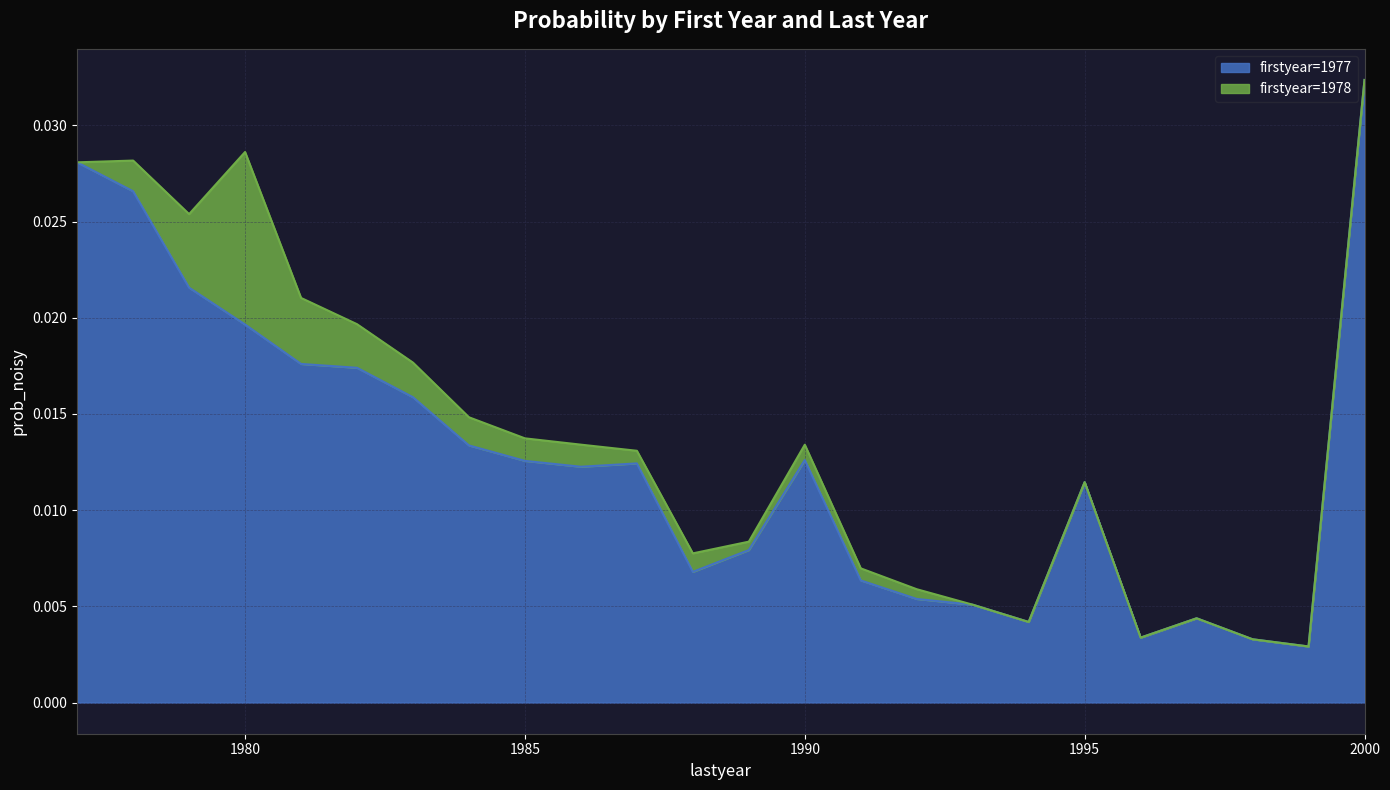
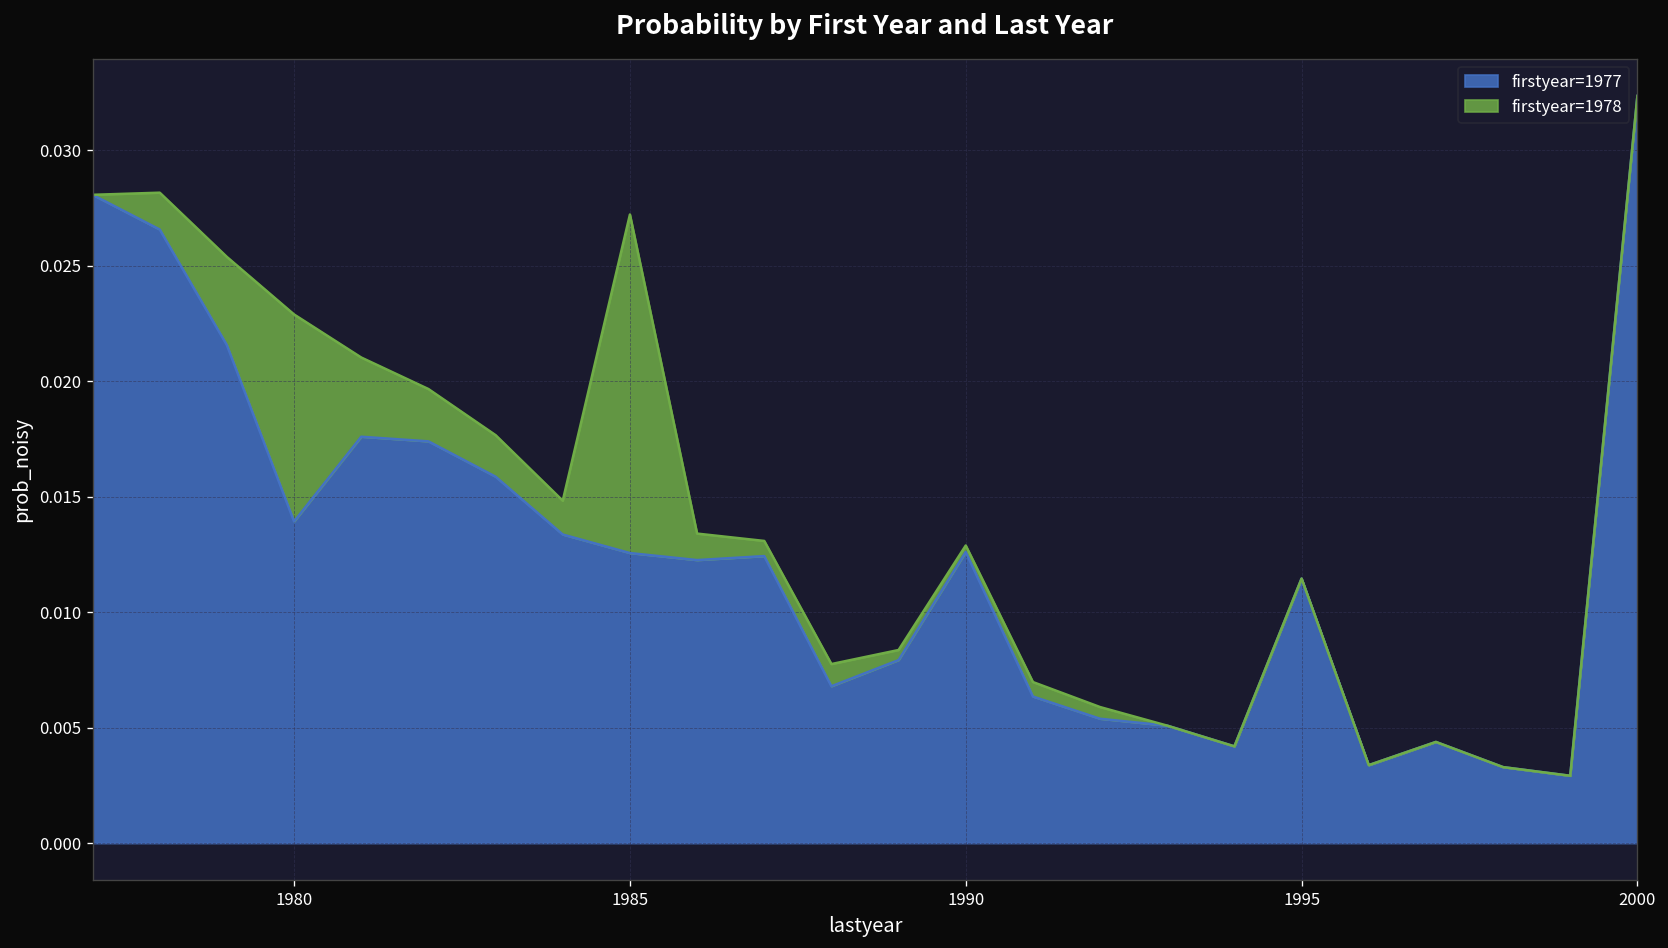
firstyear=1977, 1980: 0.0196 -> 0.0139
firstyear=1978, 1985: 0.0012 -> 0.0147
firstyear=1978, 1990: 0.0008 -> 0.0003
